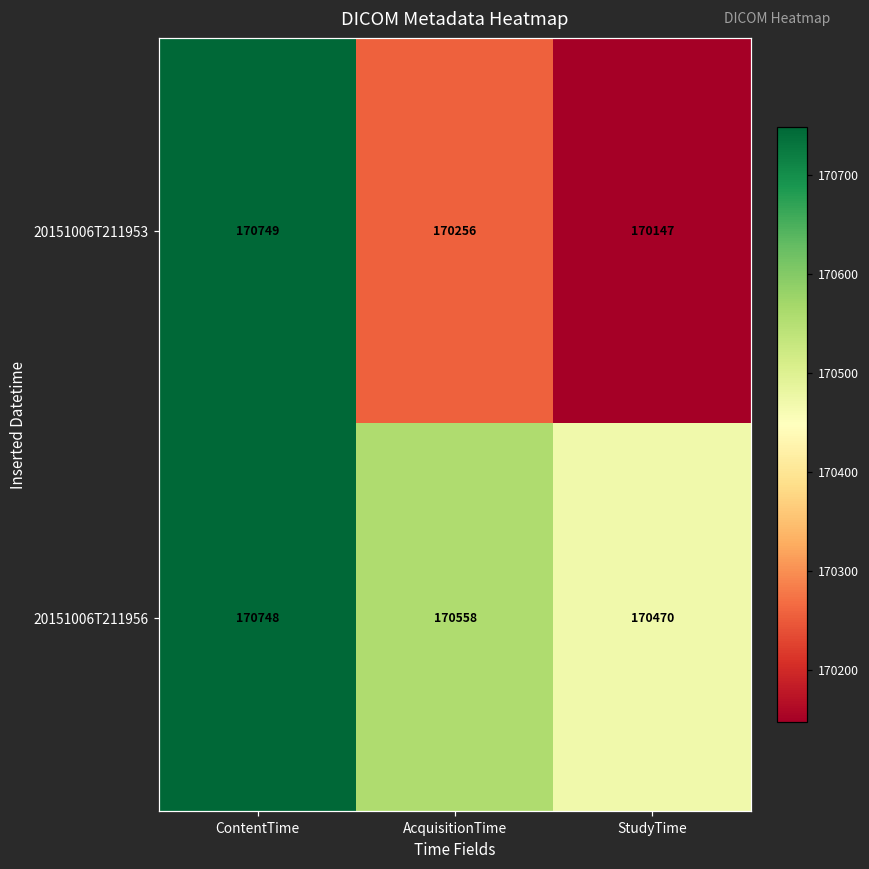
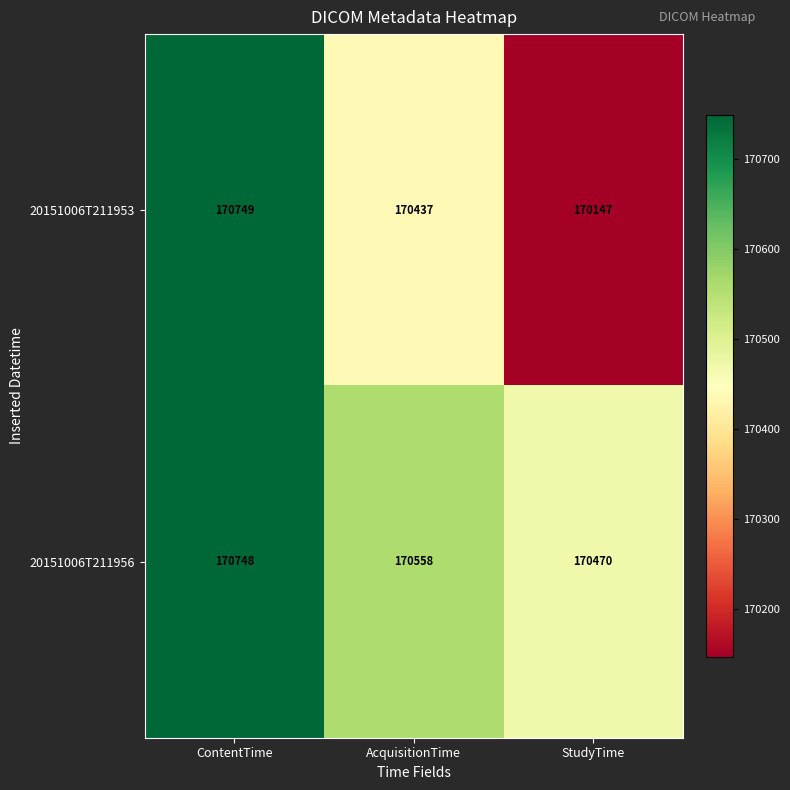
20151006T211953, AcquisitionTime: 170256 -> 170437
